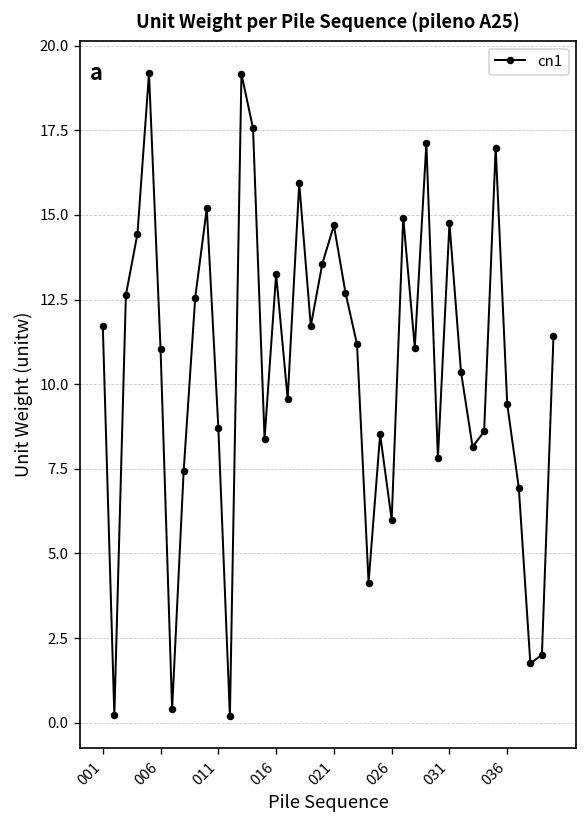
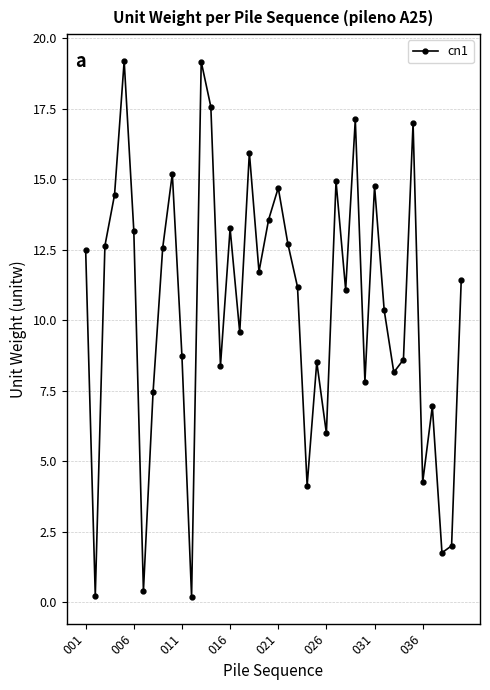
001: 11.7 -> 12.5
006: 11.0 -> 13.2
036: 9.4 -> 4.3
